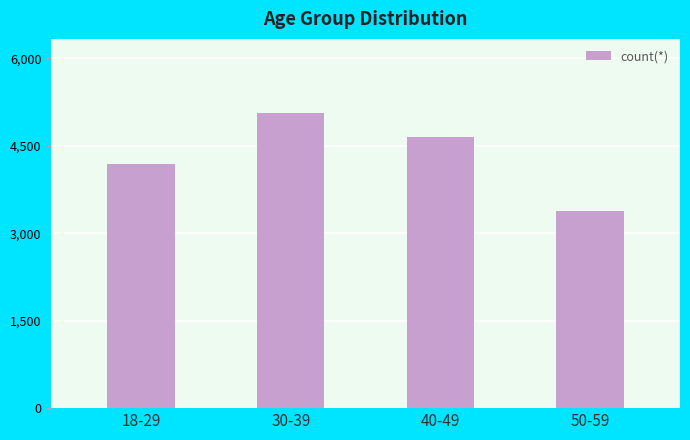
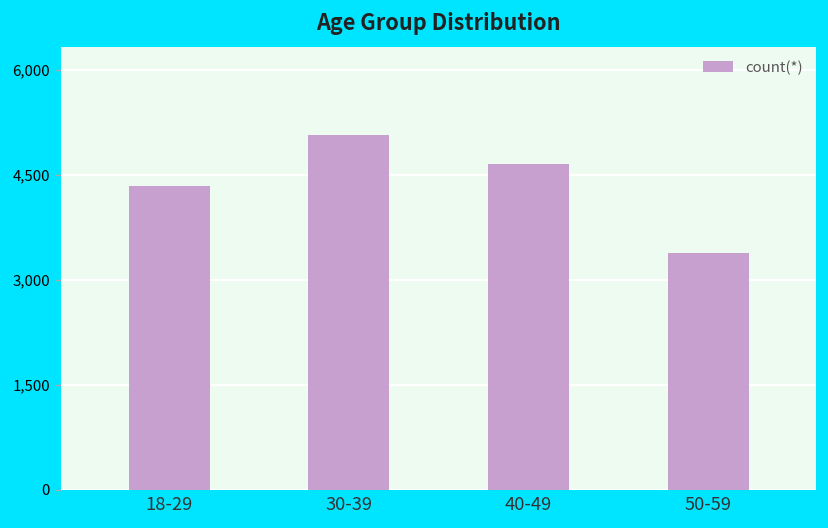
18-29: 4,200 -> 4,300
